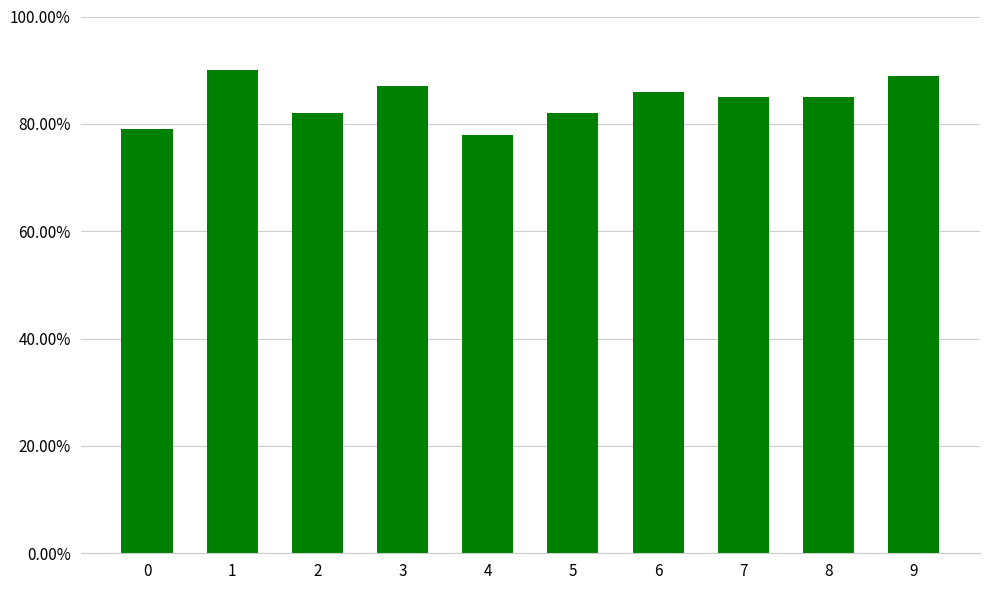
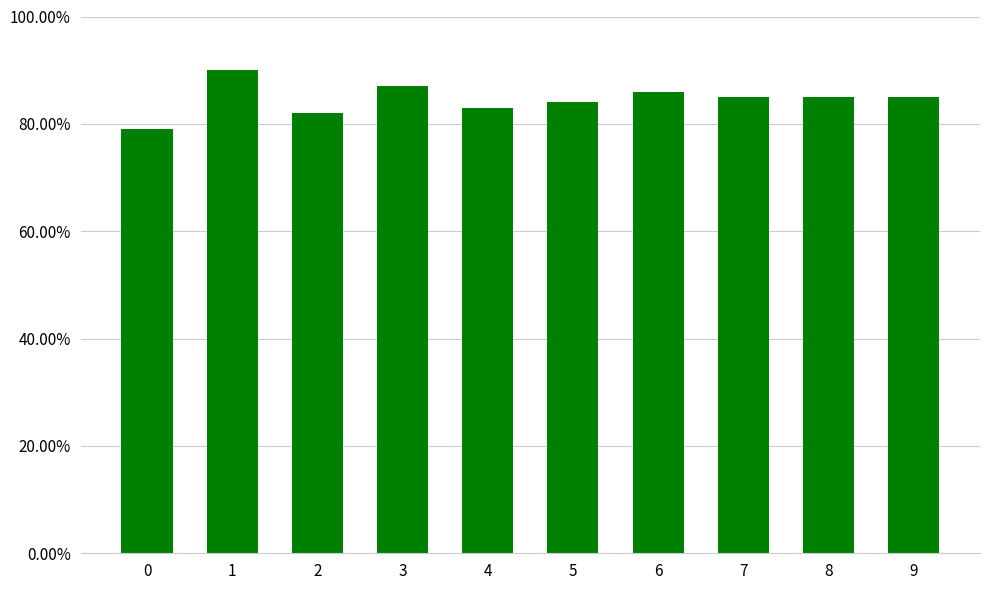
4: 78% -> 83%
5: 82% -> 84%
9: 89% -> 85%
